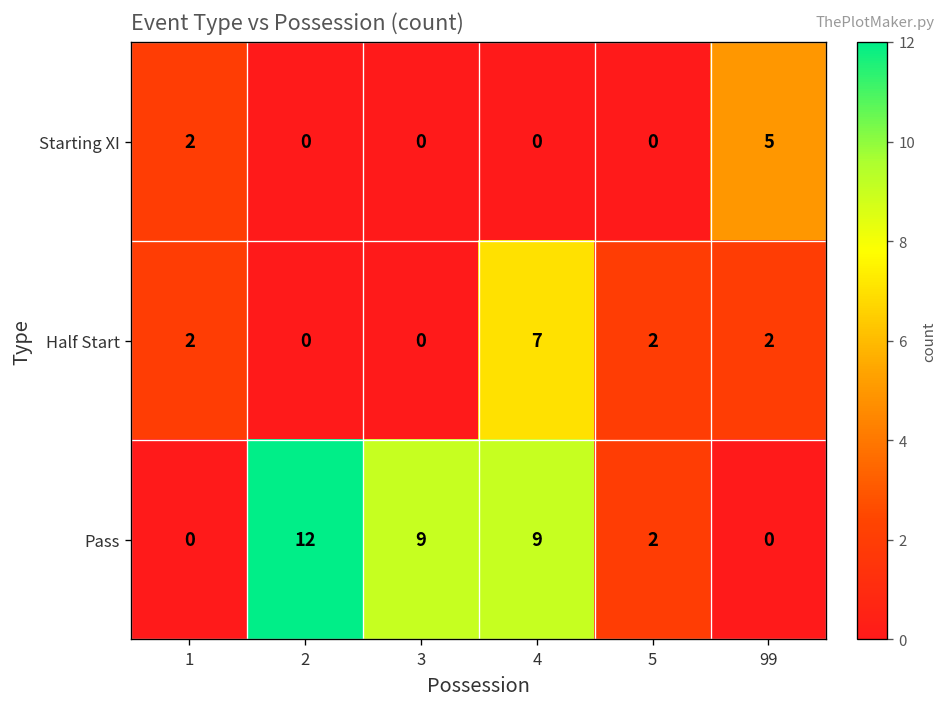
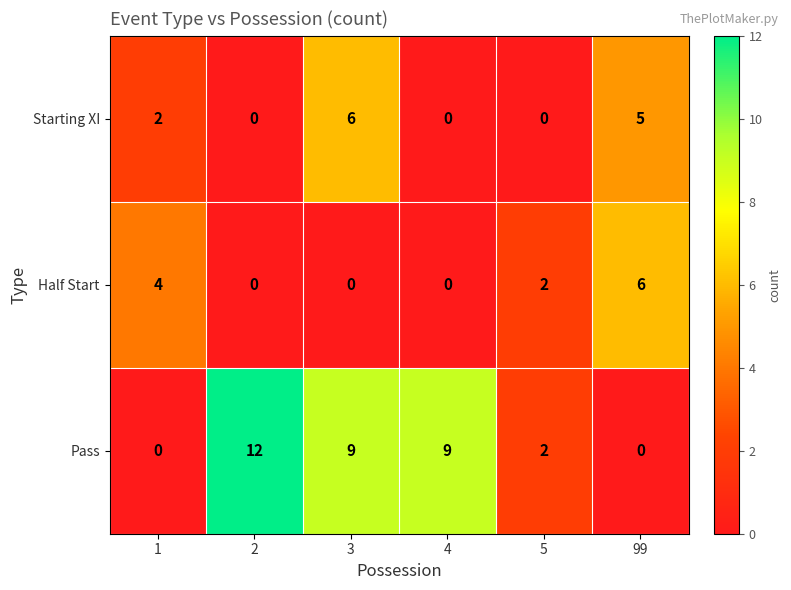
Starting XI, 3: 0 -> 6
Half Start, 1: 2 -> 4
Half Start, 4: 7 -> 0
Half Start, 99: 2 -> 6
